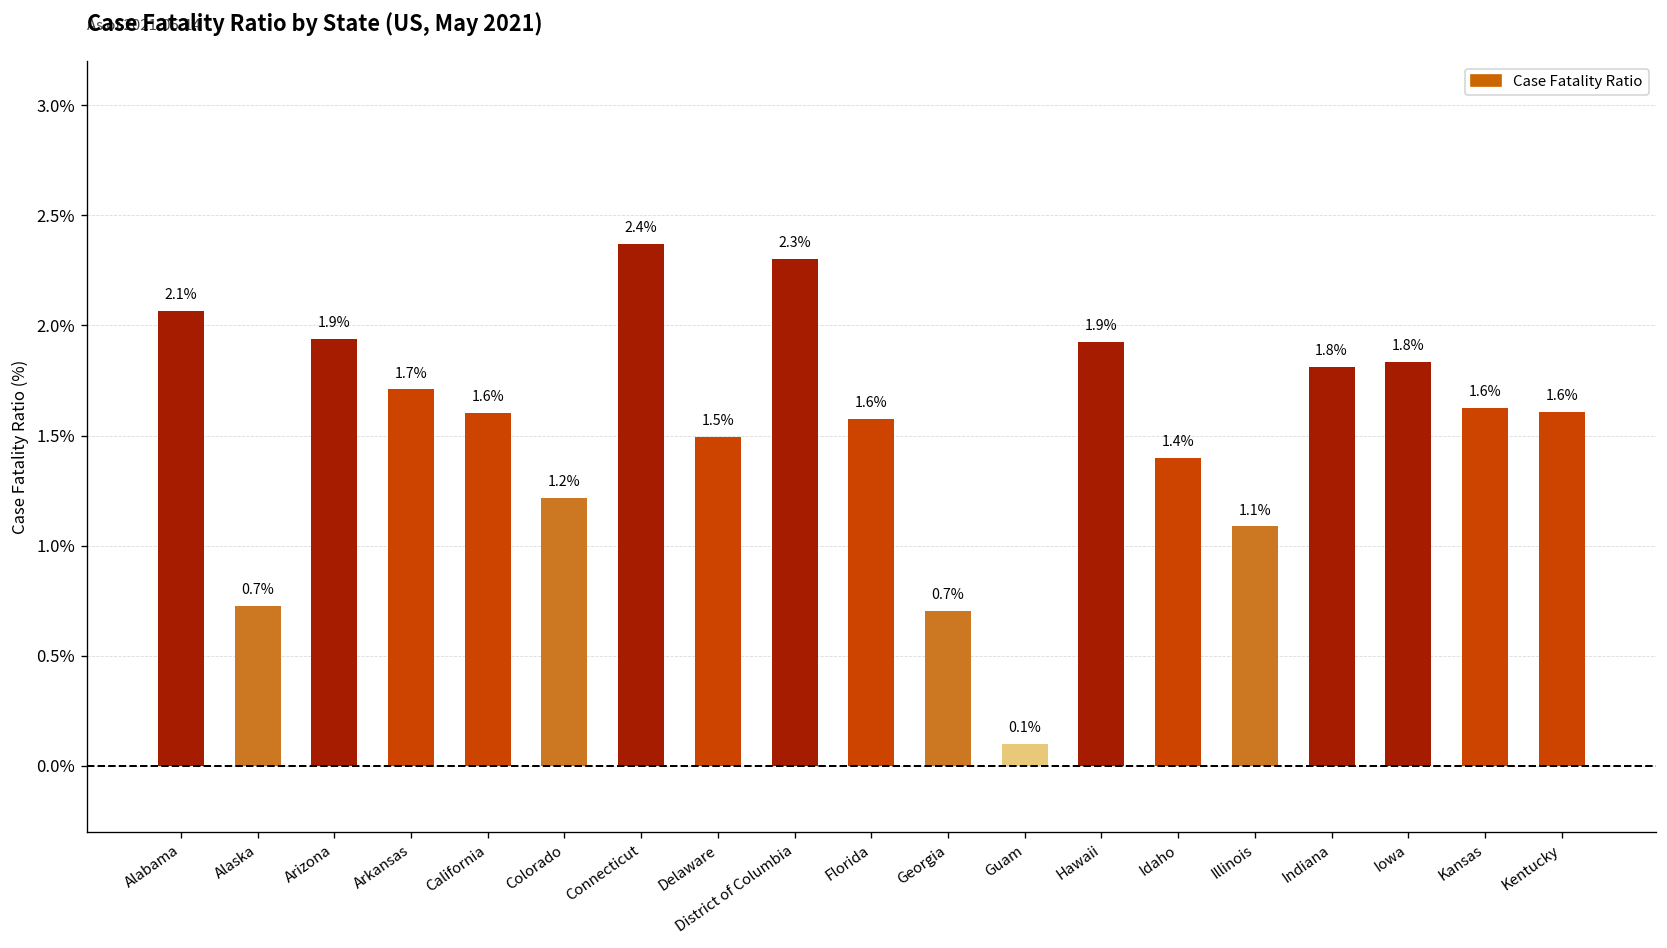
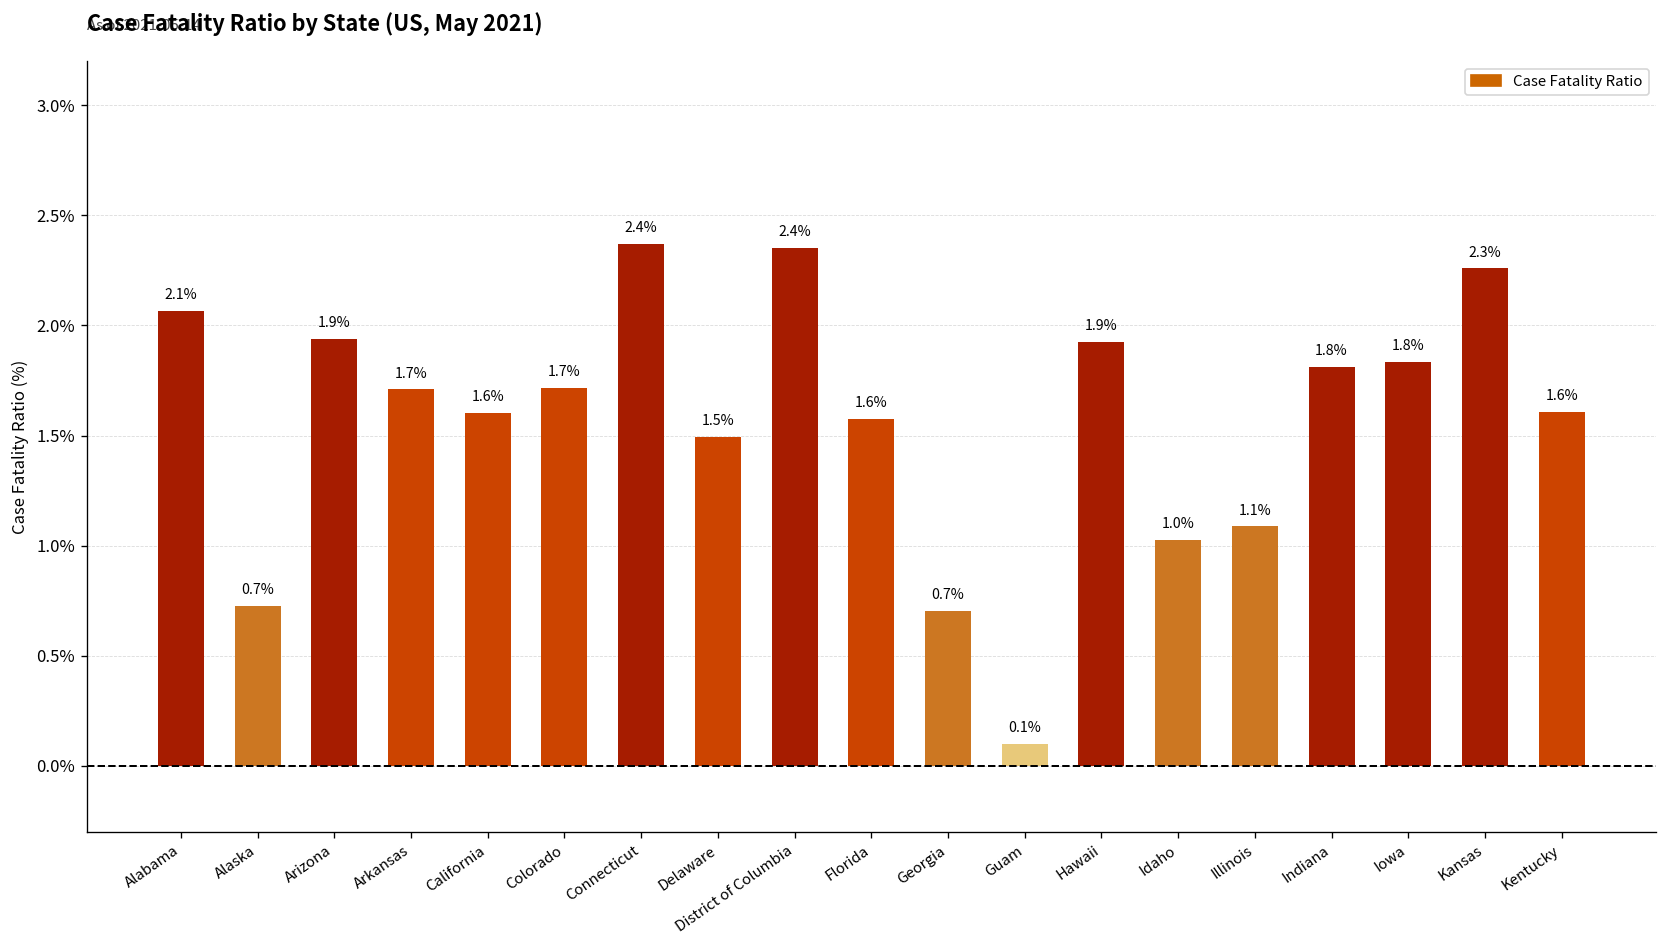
Colorado: 1.2% -> 1.7%
District of Columbia: 2.3% -> 2.4%
Idaho: 1.4% -> 1.0%
Kansas: 1.6% -> 2.3%
